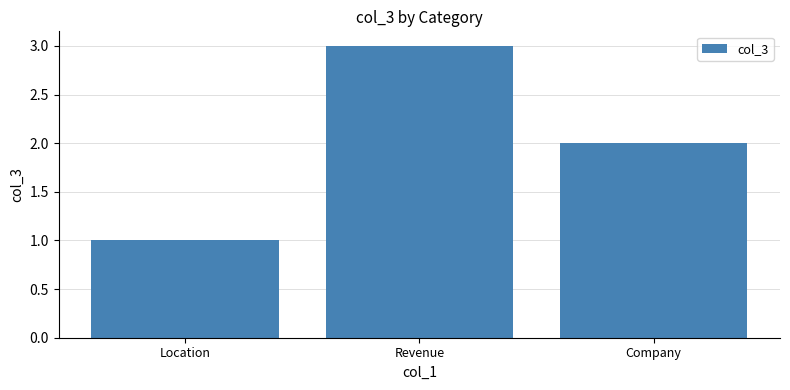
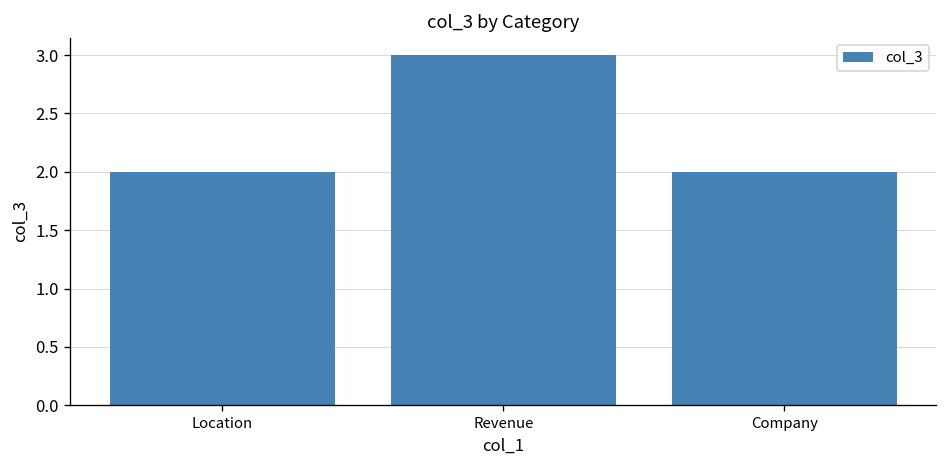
Location: 1 -> 2
